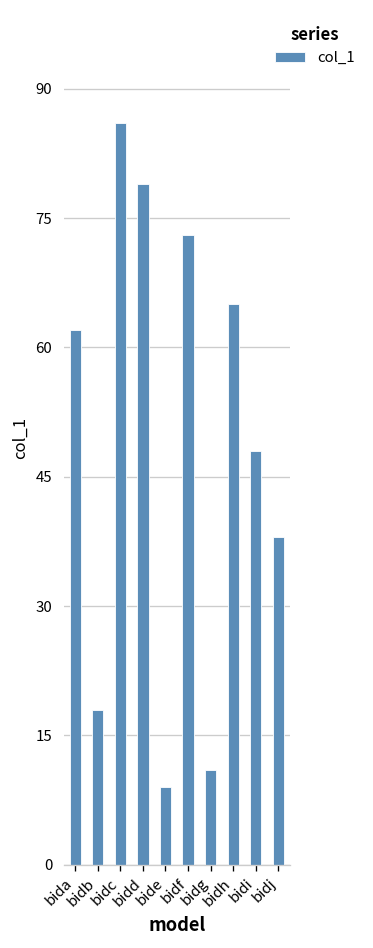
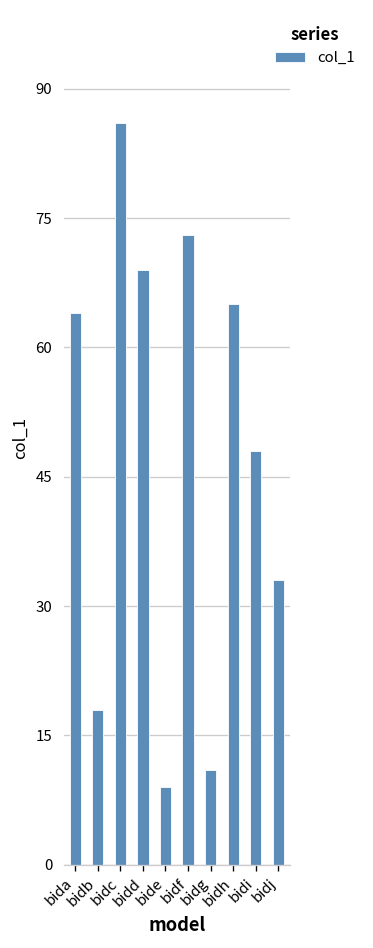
bida: 62 -> 64
bidd: 79 -> 69
bidj: 38 -> 33
